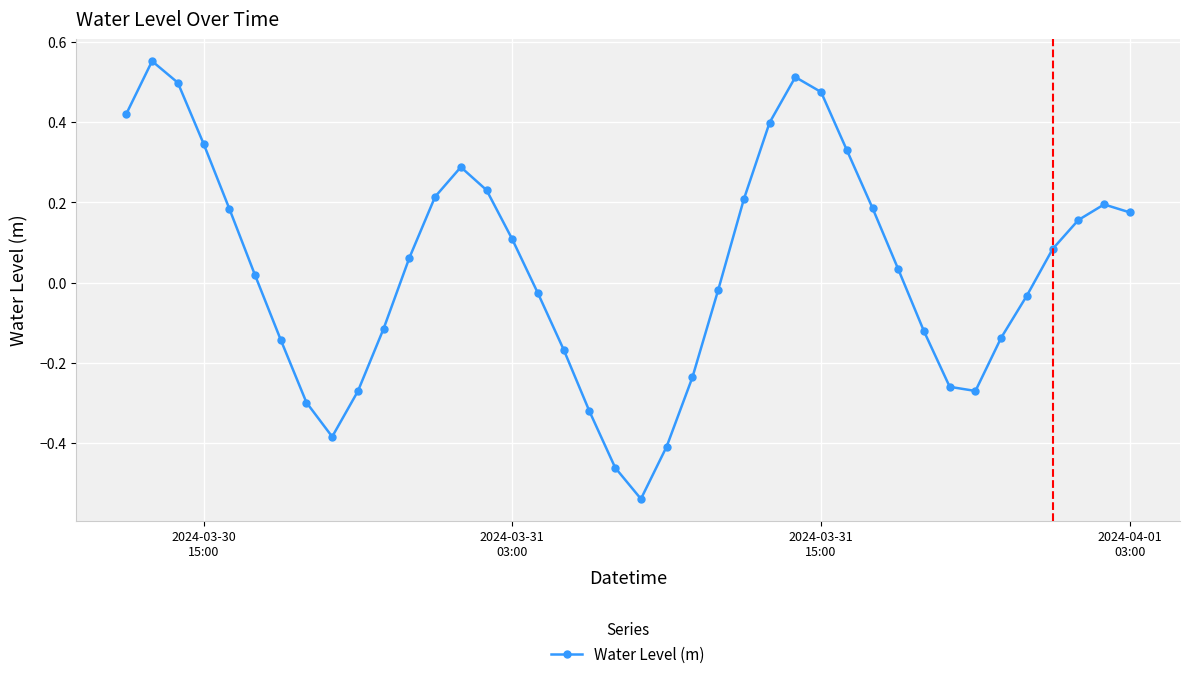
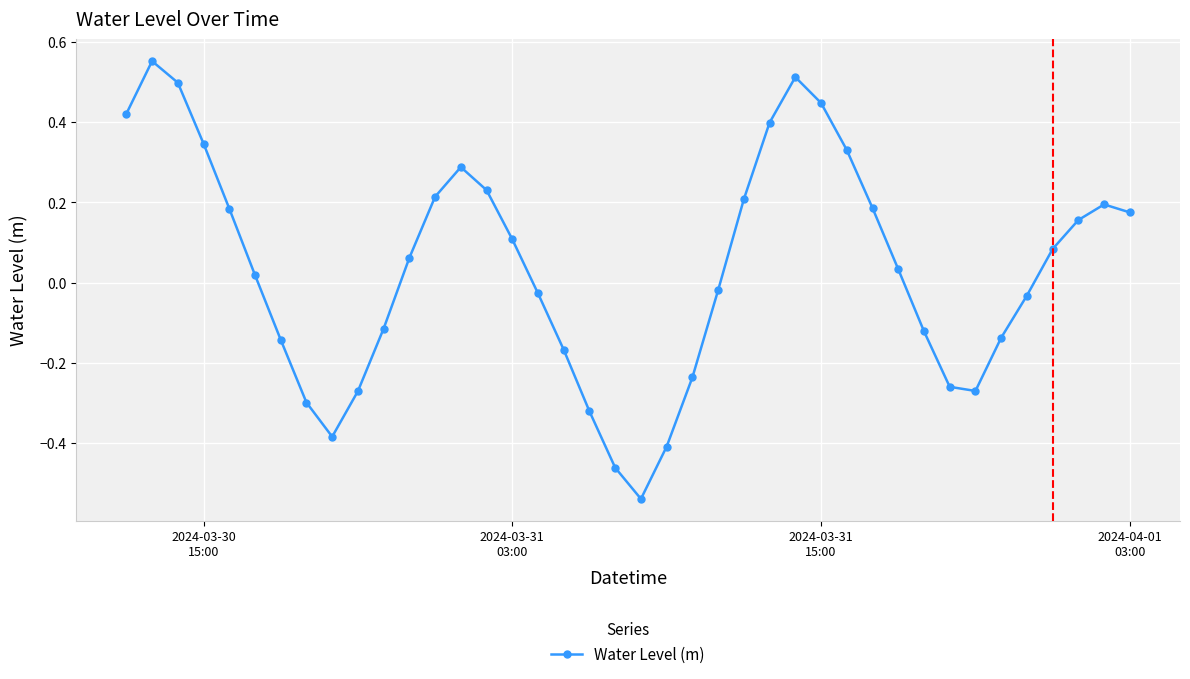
2024-03-31 15:00: 0.48 -> 0.45
